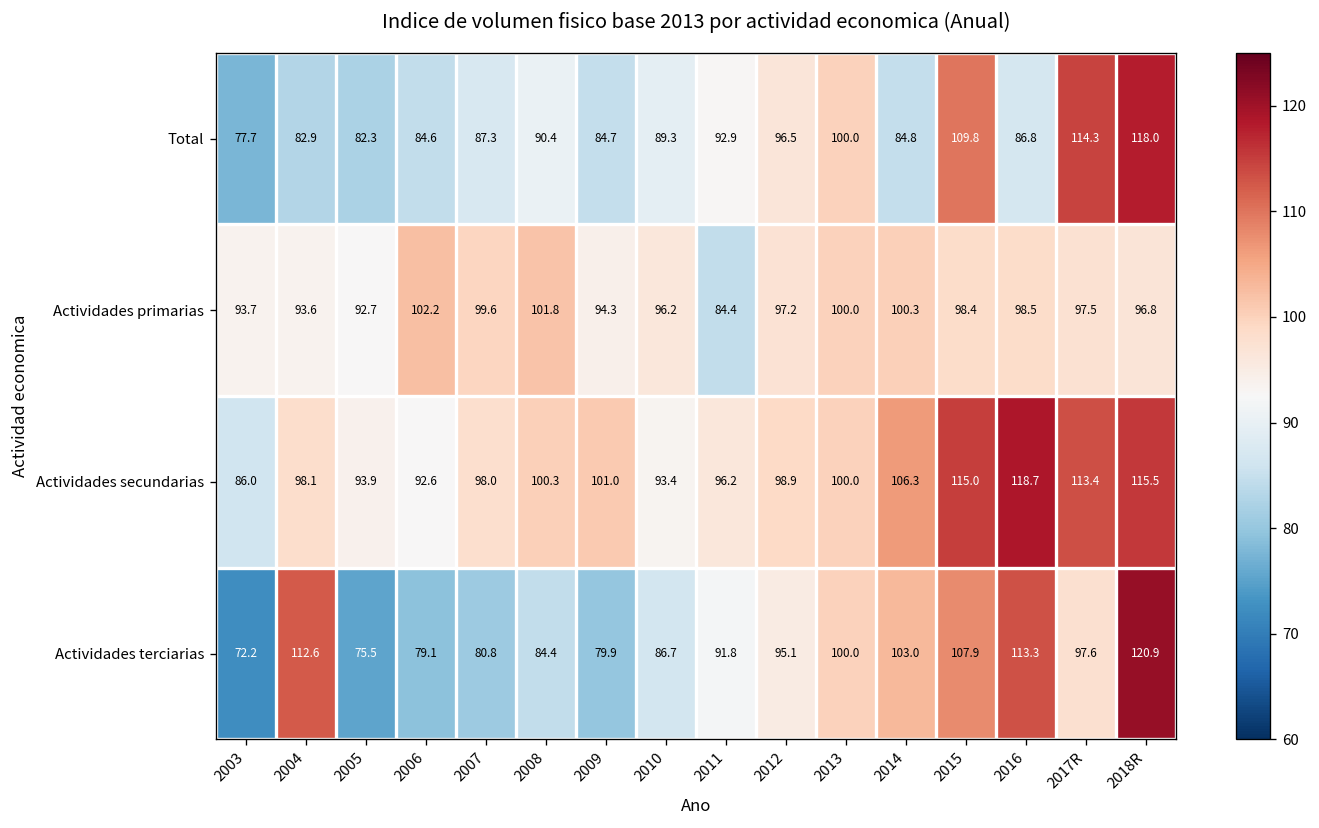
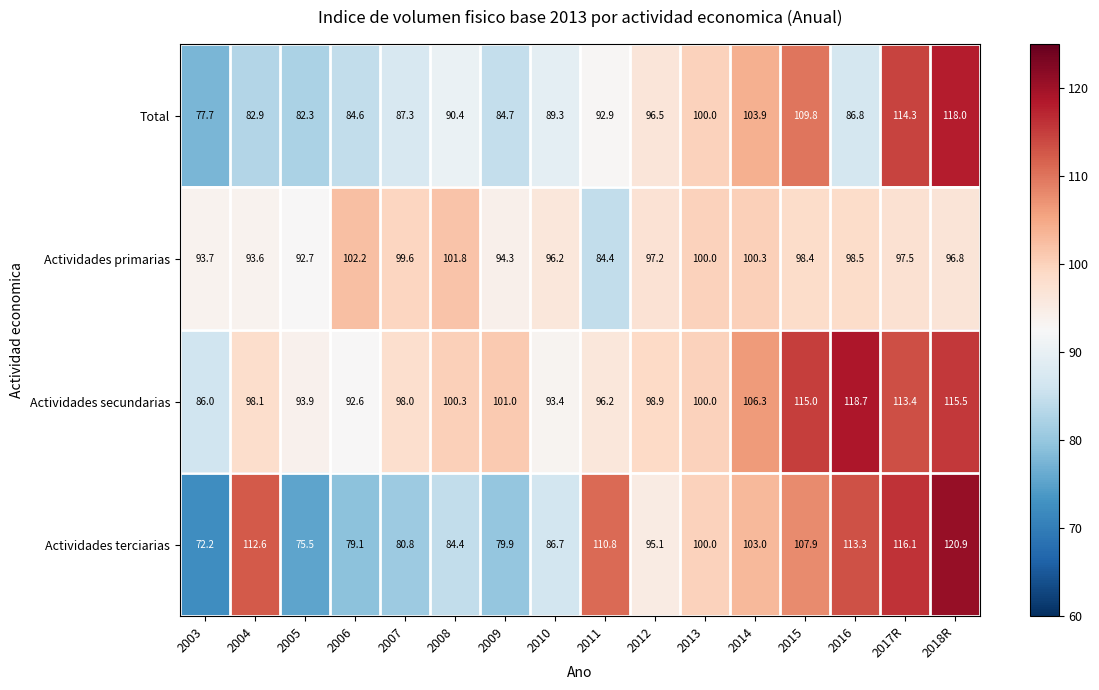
Total, 2014: 84.8 -> 103.9
Actividades terciarias, 2011: 91.8 -> 110.8
Actividades terciarias, 2017R: 97.6 -> 116.1
